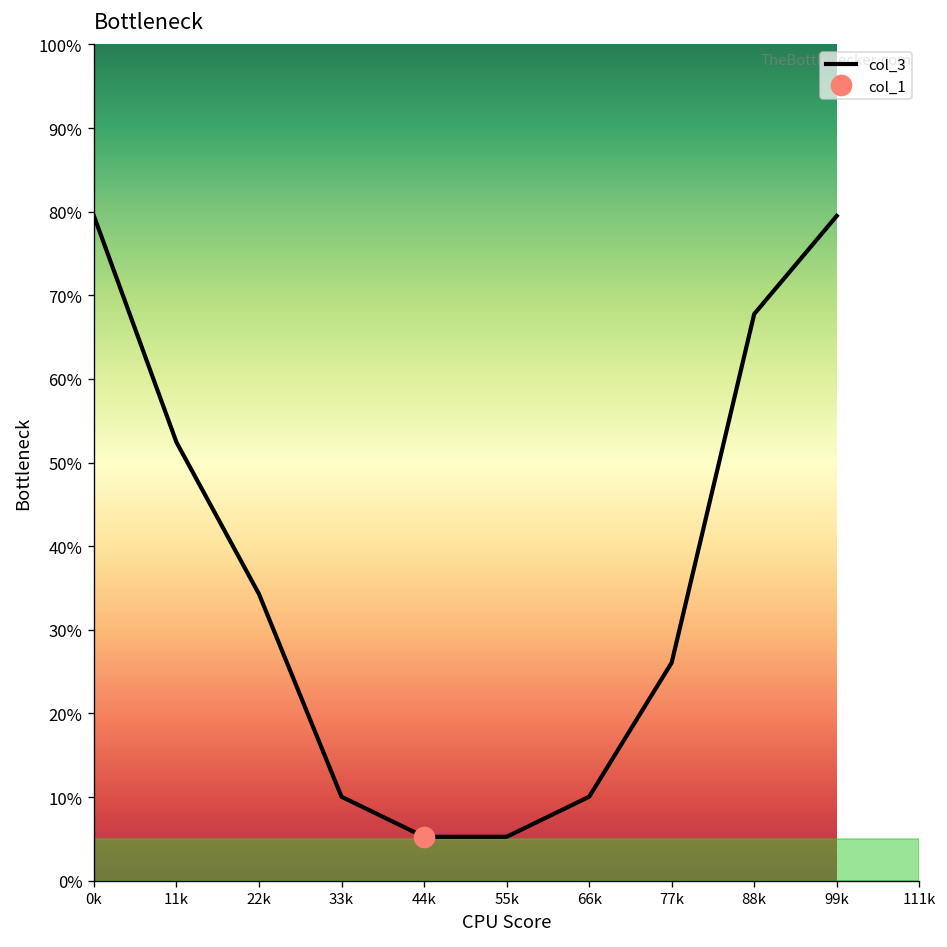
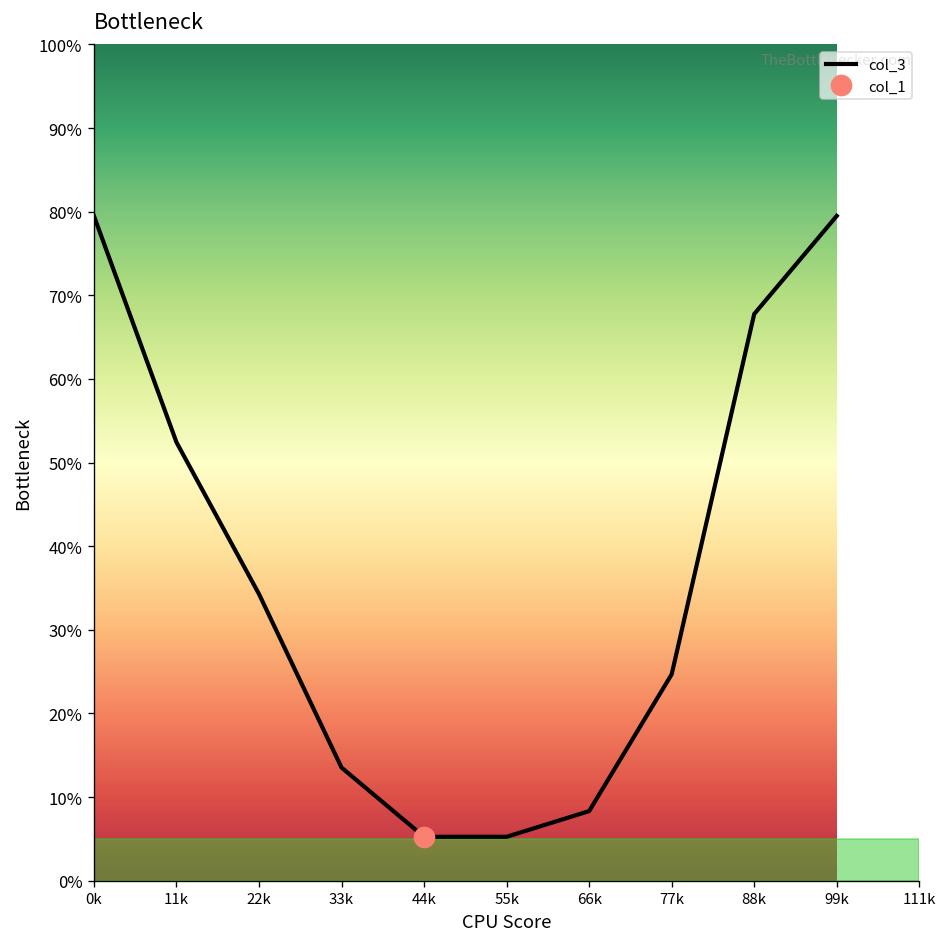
col_3, 33k: 10% -> 14%
col_3, 66k: 10% -> 8%
col_3, 77k: 26% -> 25%
